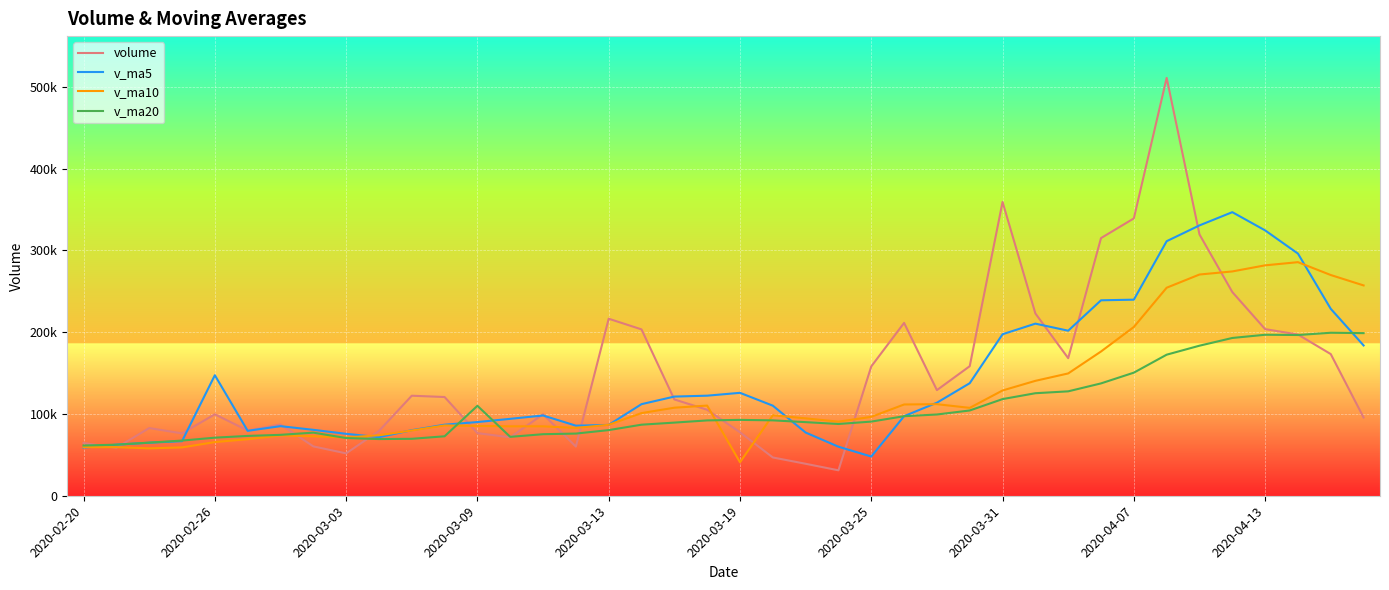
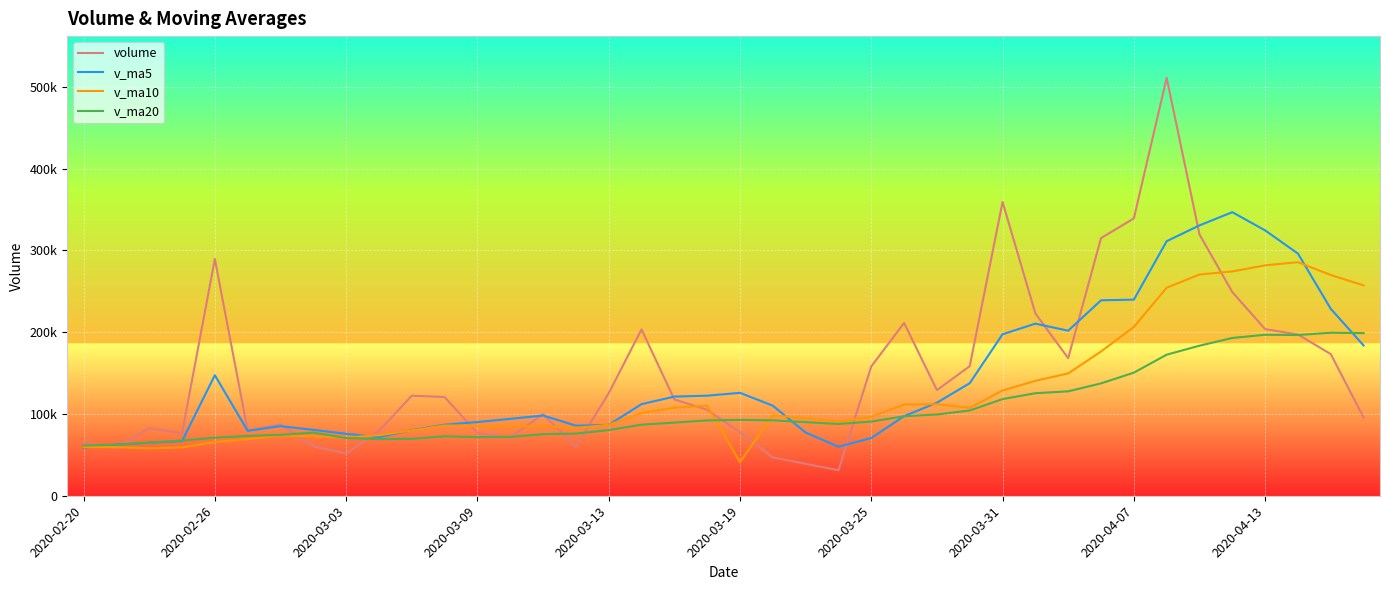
volume, 2020-02-26: 100000 -> 290000
v_ma20, 2020-03-09: 110000 -> 70000
volume, 2020-03-13: 220000 -> 130000
v_ma5, 2020-03-25: 50000 -> 70000
